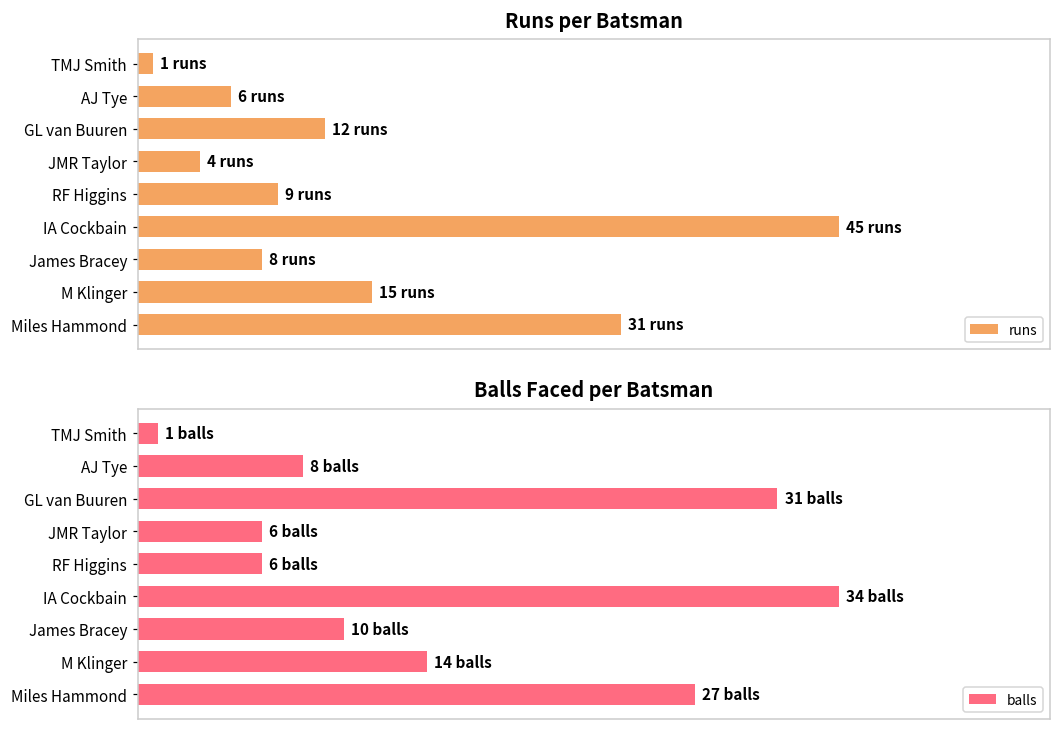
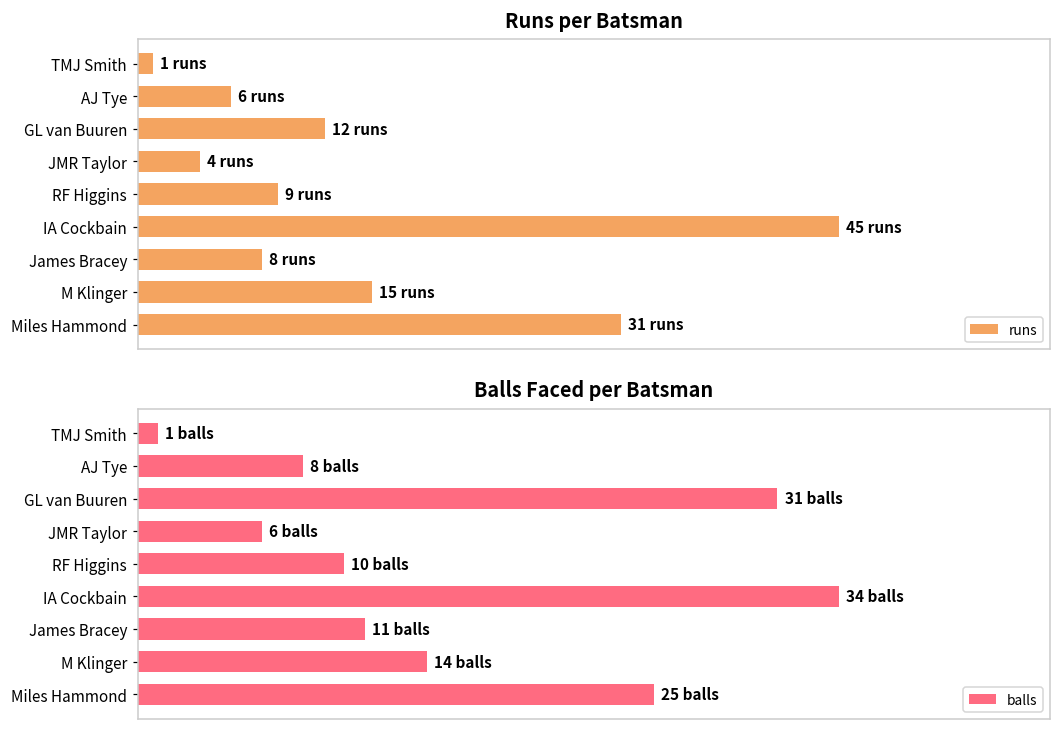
Balls Faced per Batsman, RF Higgins: 6 -> 10
Balls Faced per Batsman, James Bracey: 10 -> 11
Balls Faced per Batsman, Miles Hammond: 27 -> 25
